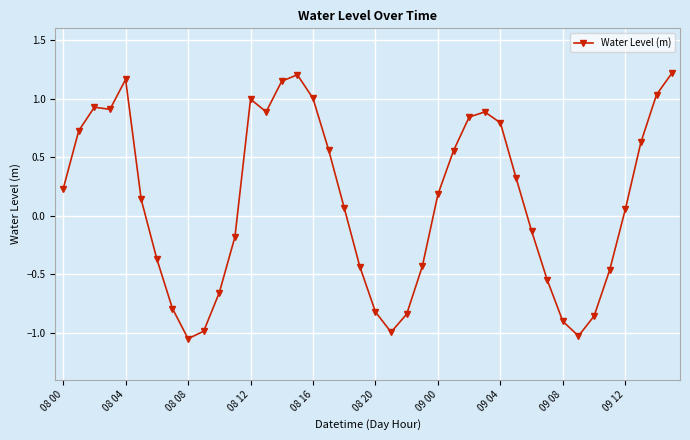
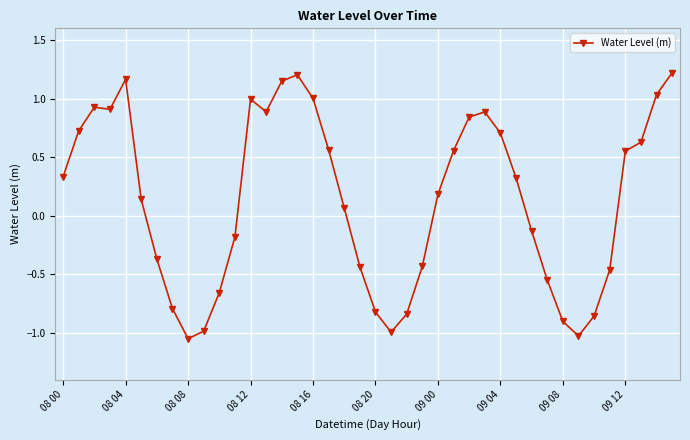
08 00: 0.23 -> 0.33
09 04: 0.79 -> 0.71
09 12: 0.06 -> 0.55
